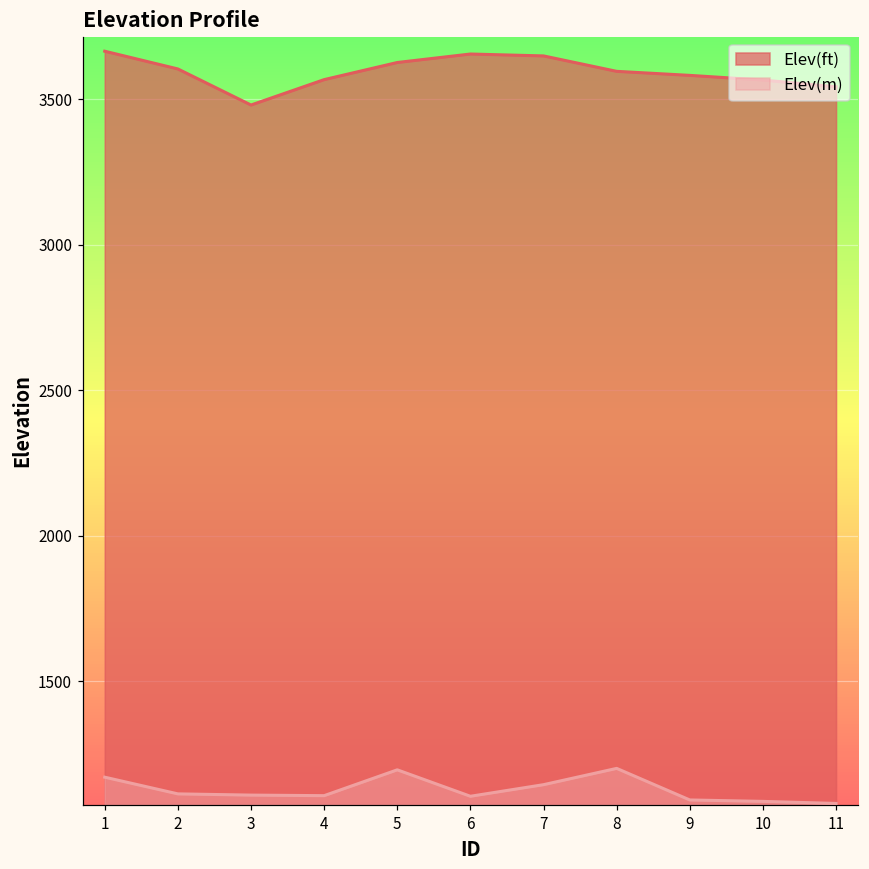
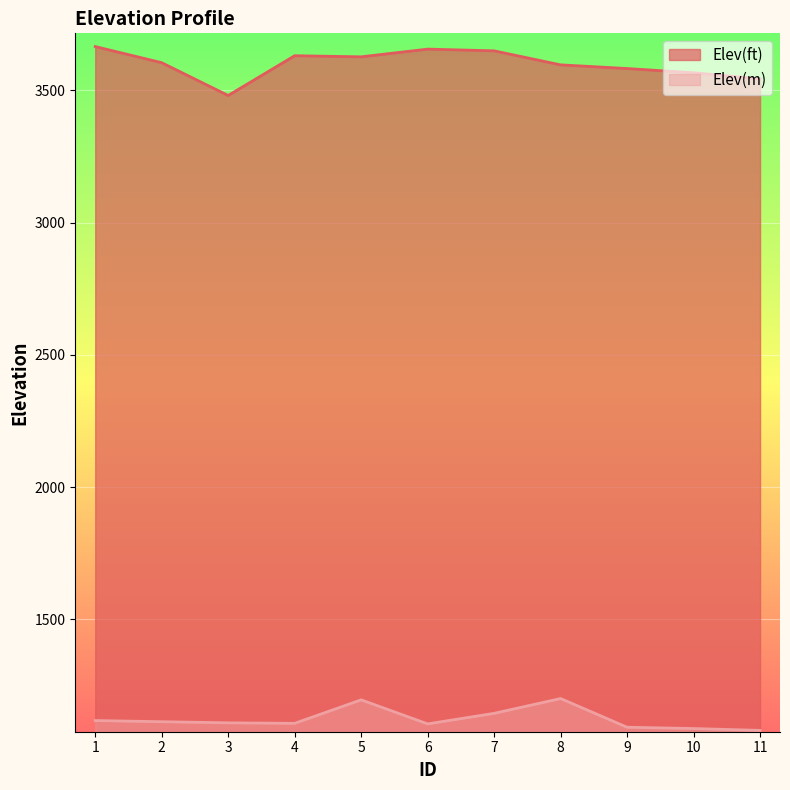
Elev(m), 1: 1170 -> 1120
Elev(ft), 4: 3570 -> 3630
